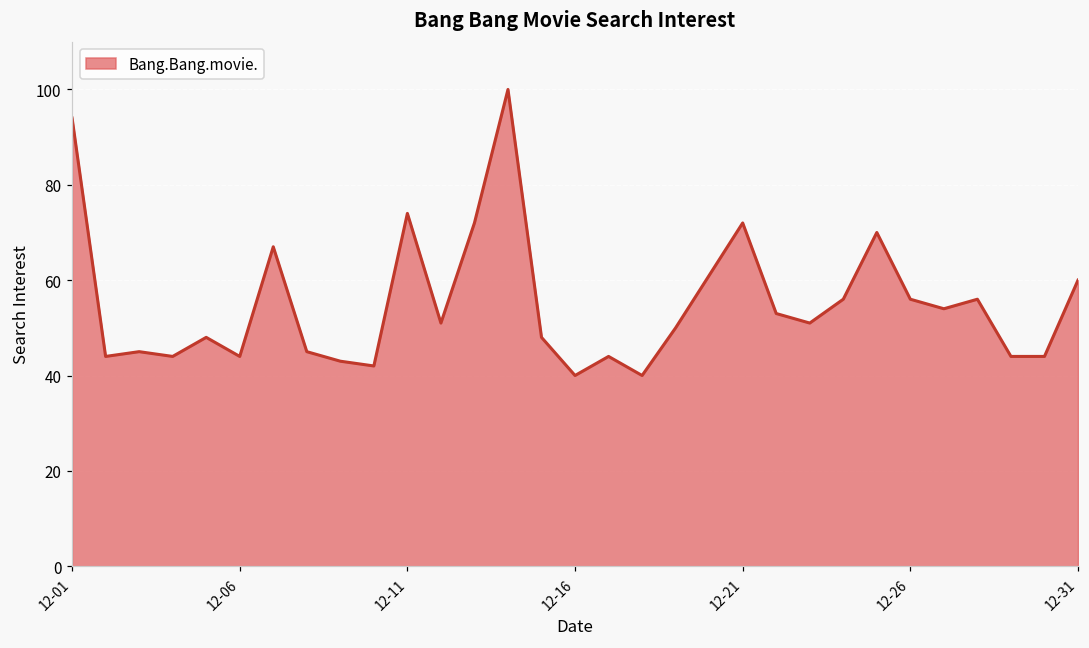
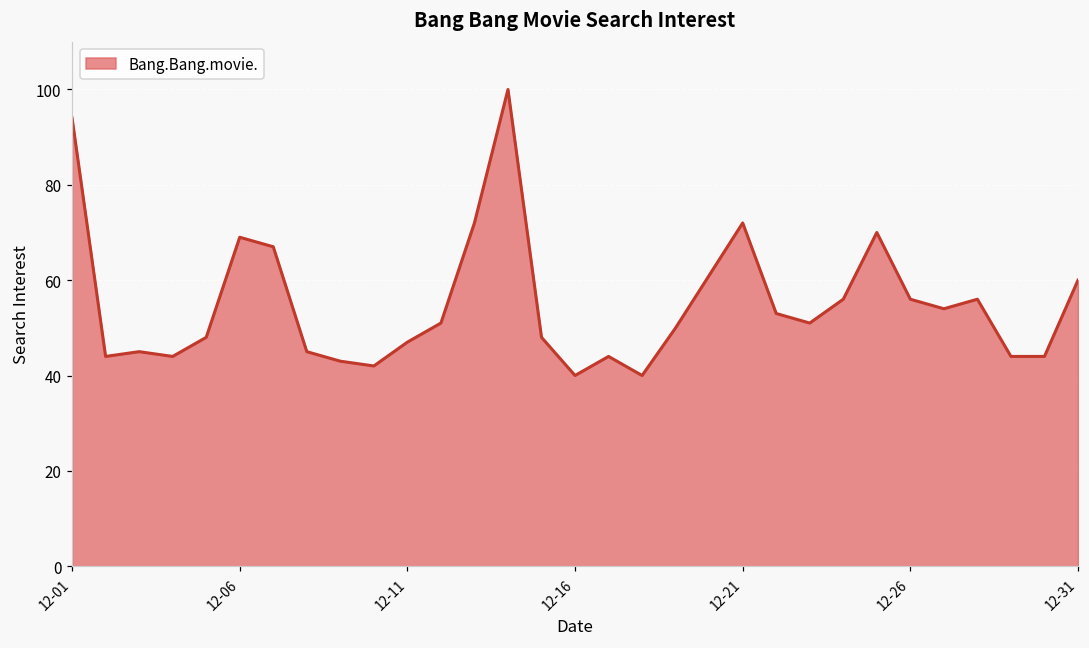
12-06: 44 -> 69
12-11: 74 -> 47
